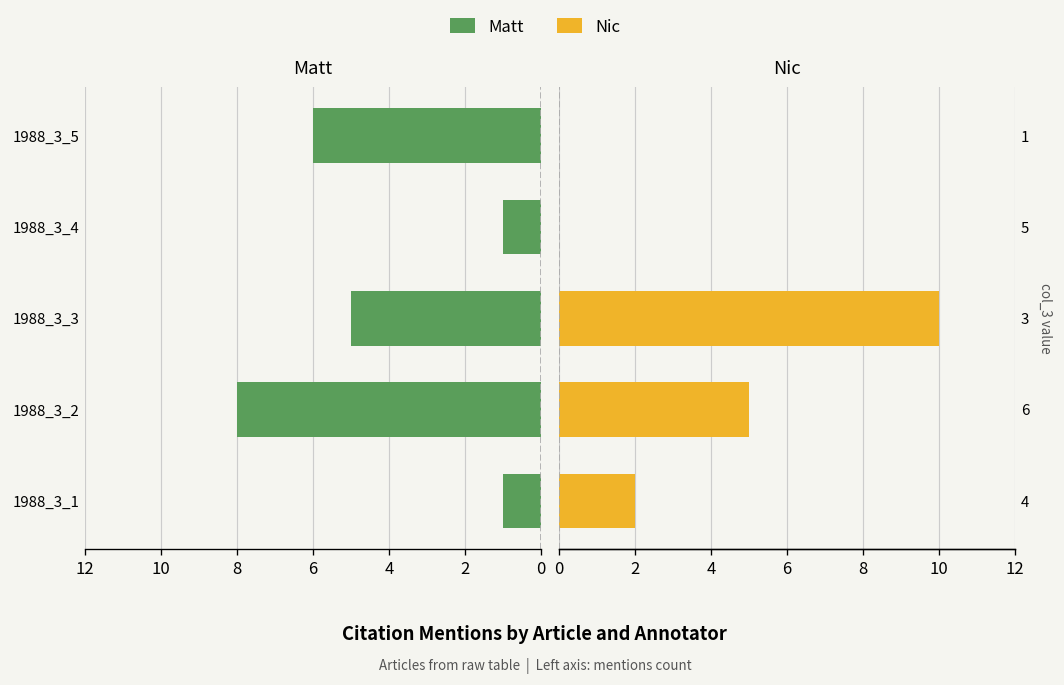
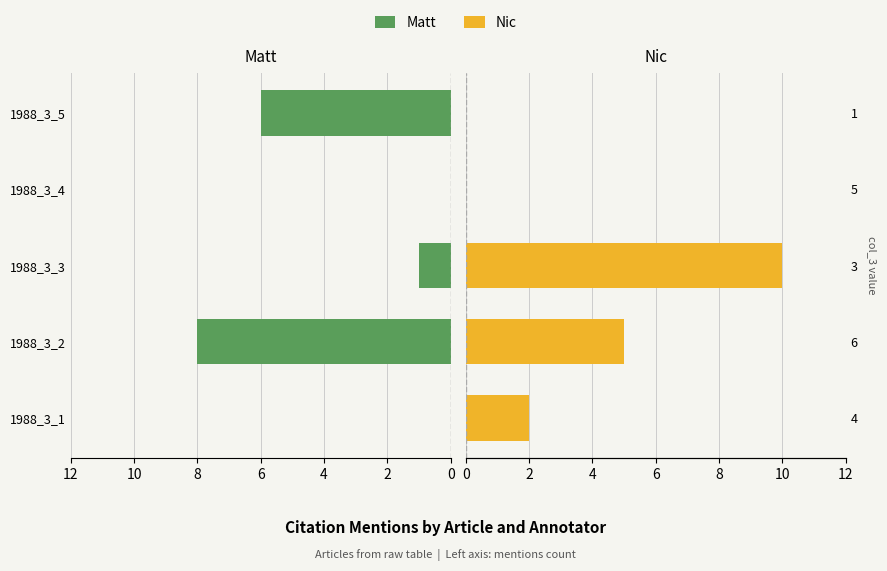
Matt, 1988_3_4: 1 -> 0
Matt, 1988_3_3: 5 -> 1
Matt, 1988_3_1: 1 -> 0
